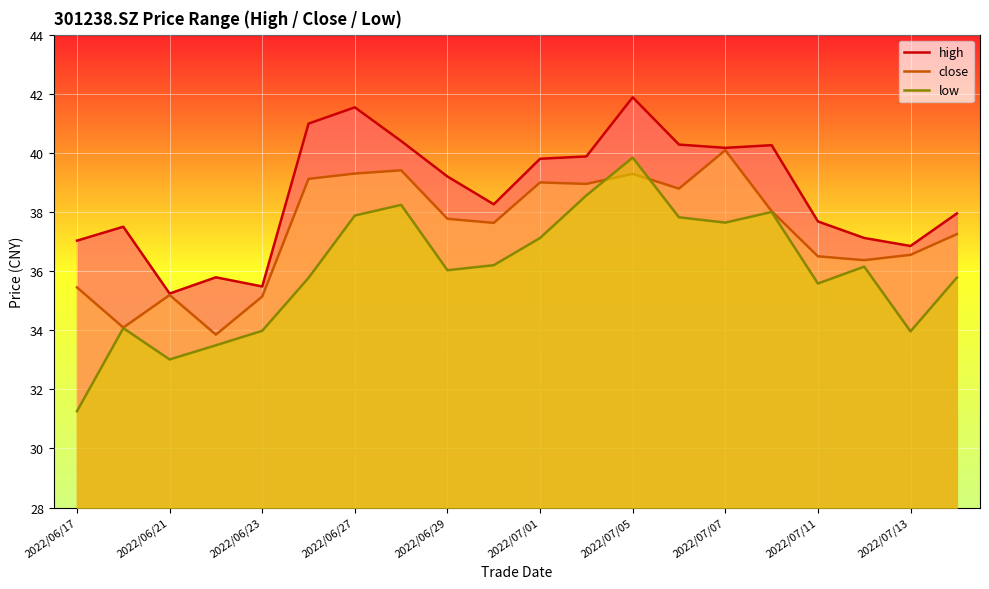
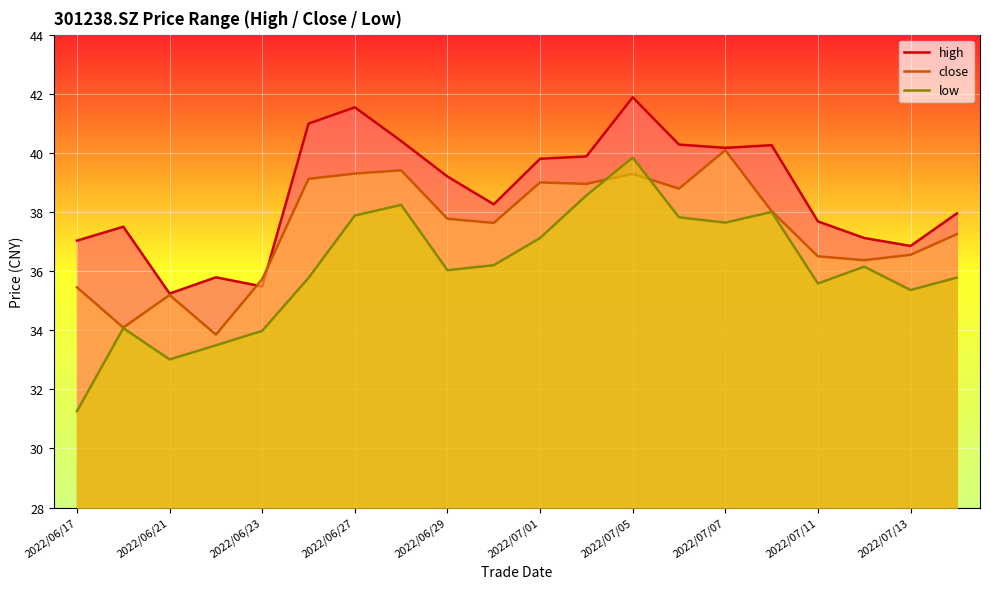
close, 2022/06/23: 35.1 -> 35.7
low, 2022/07/13: 34.0 -> 35.4
